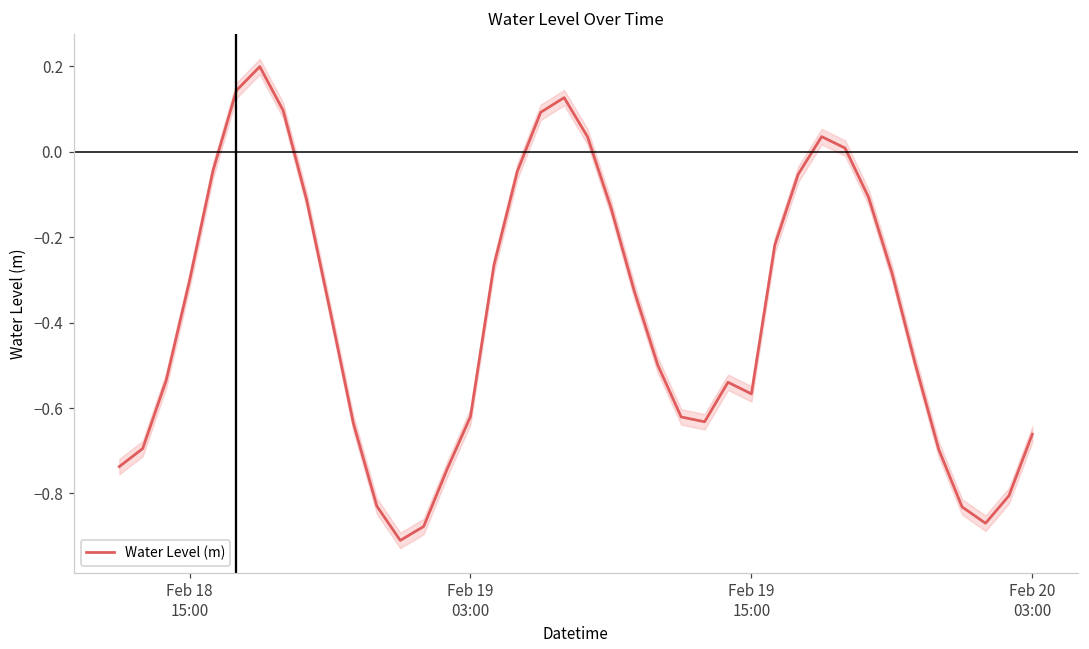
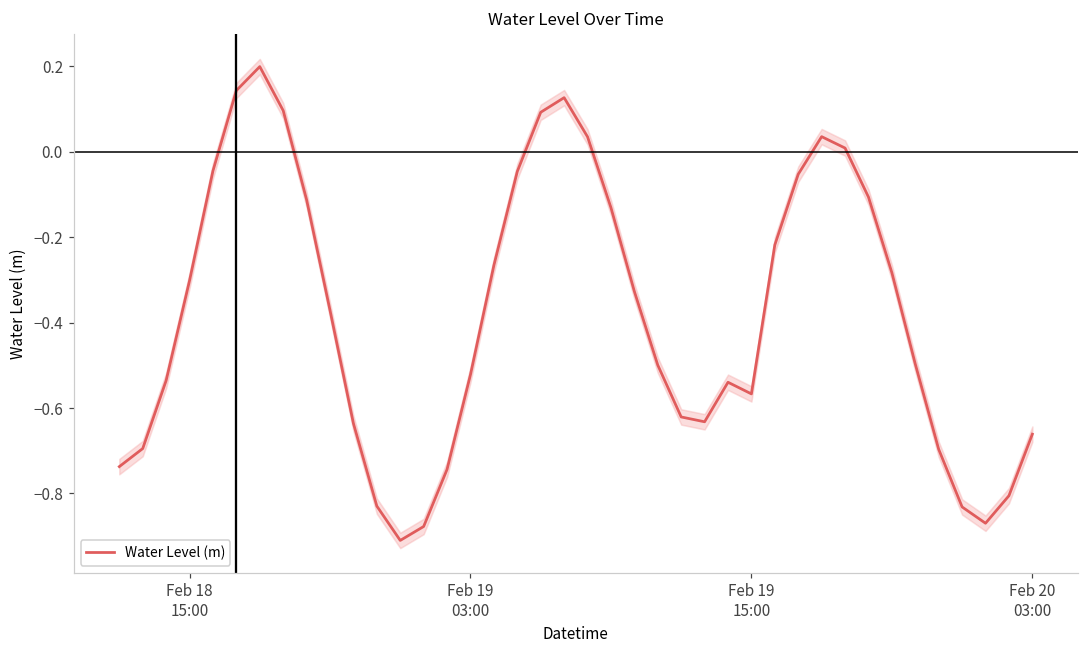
Water Level (m), Feb 19 03:00: -0.62 -> -0.52
